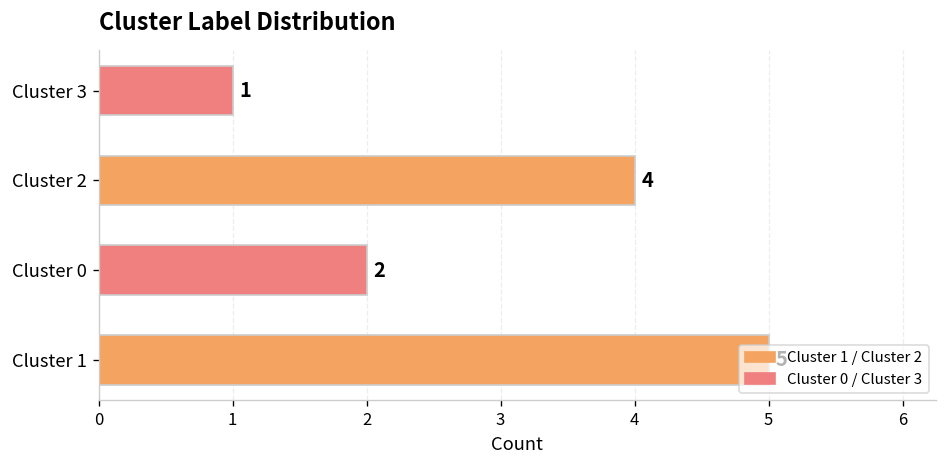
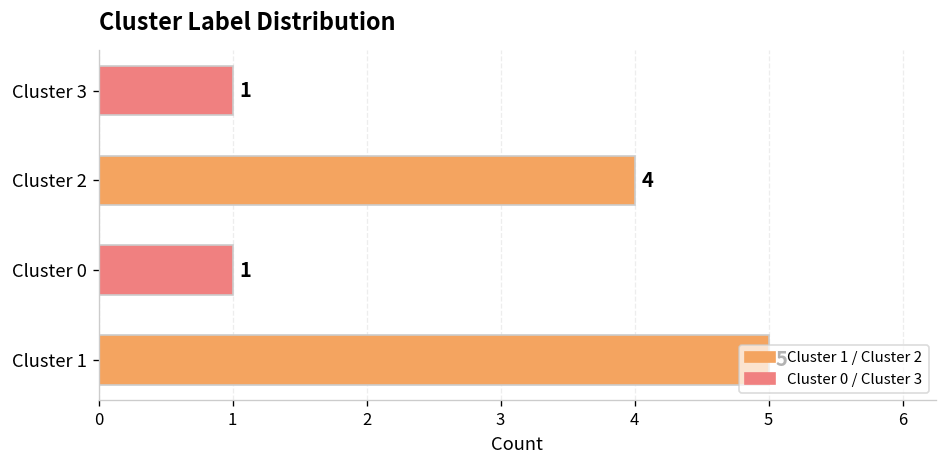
Cluster 0: 2 -> 1
